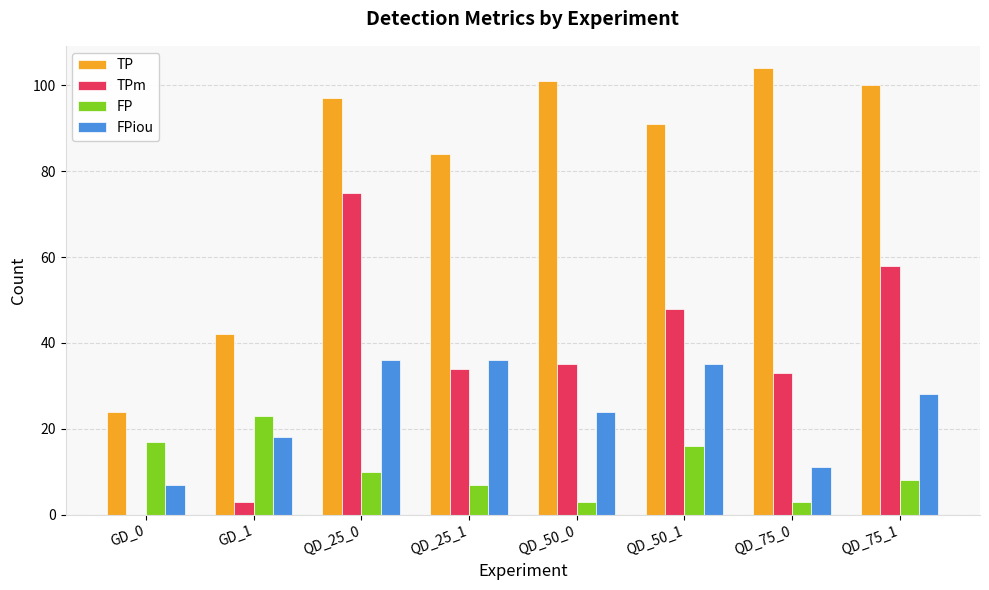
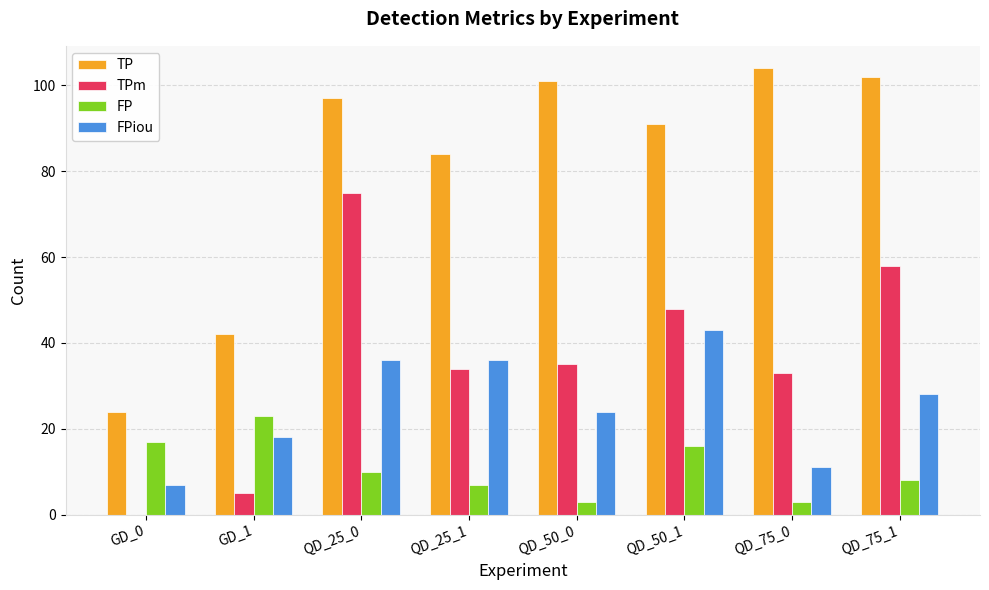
TPm, GD_1: 3 -> 5
FPiou, QD_50_1: 35 -> 43
TP, QD_75_1: 100 -> 102
